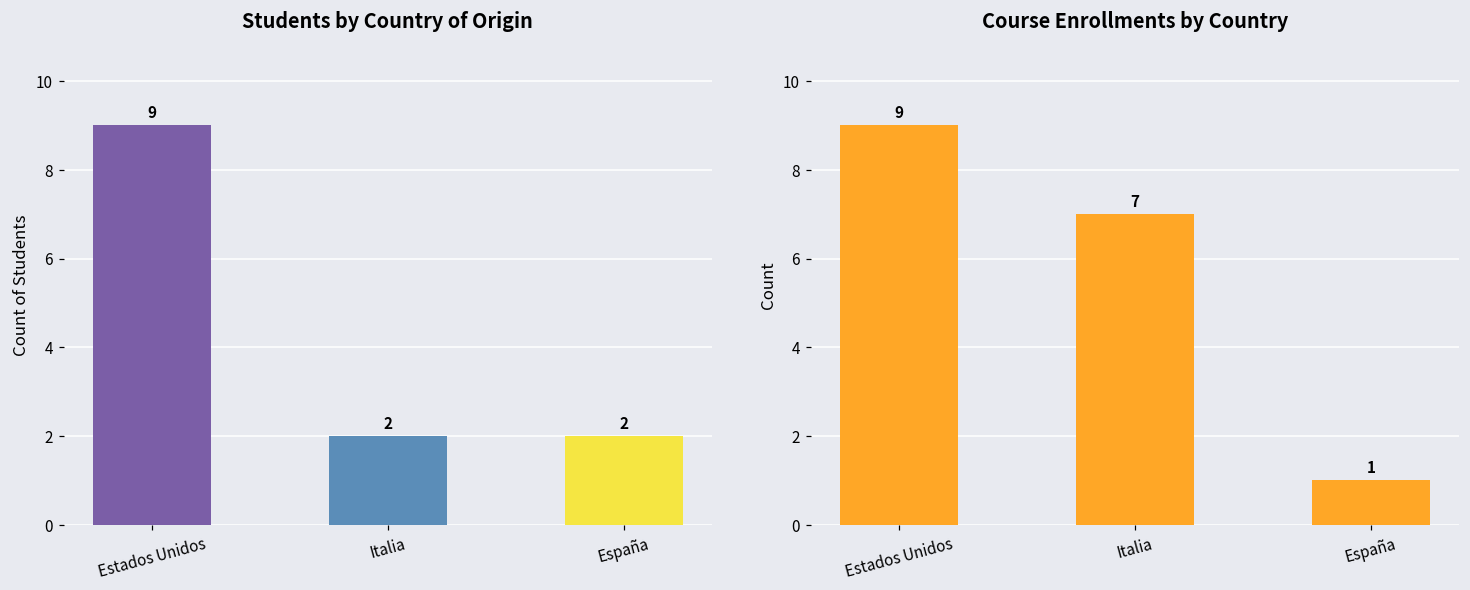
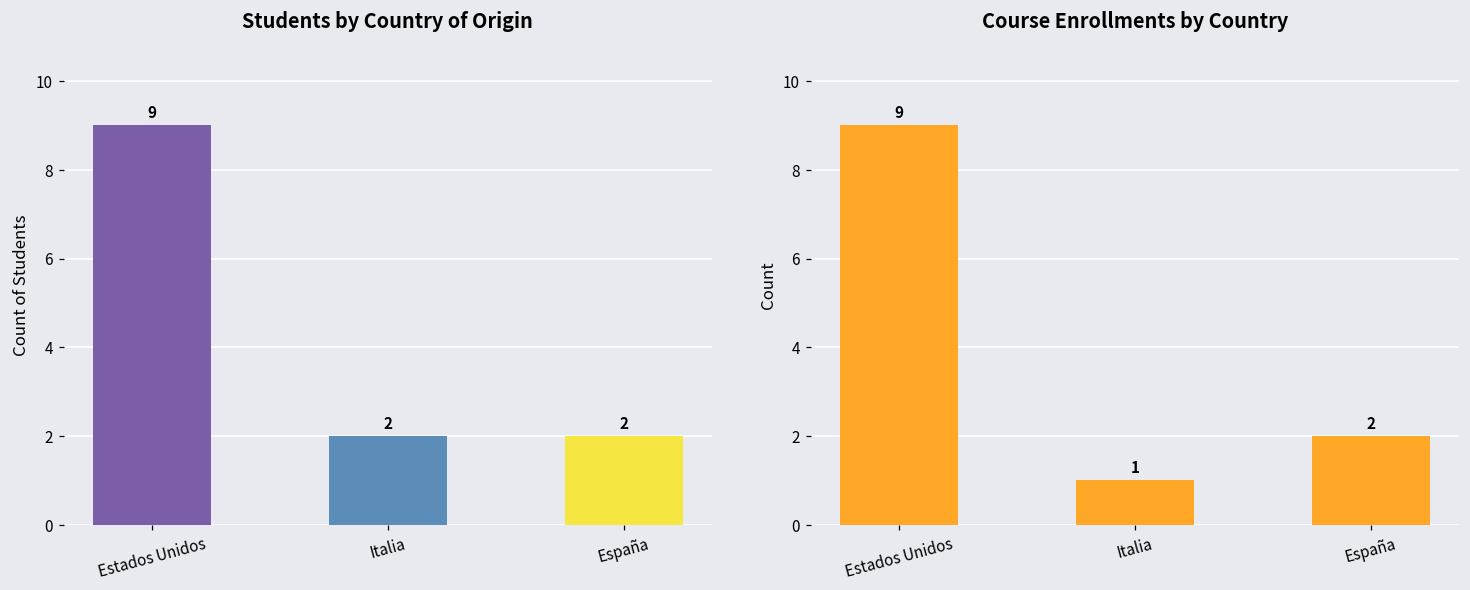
Course Enrollments by Country, Italia: 7 -> 1
Course Enrollments by Country, España: 1 -> 2
